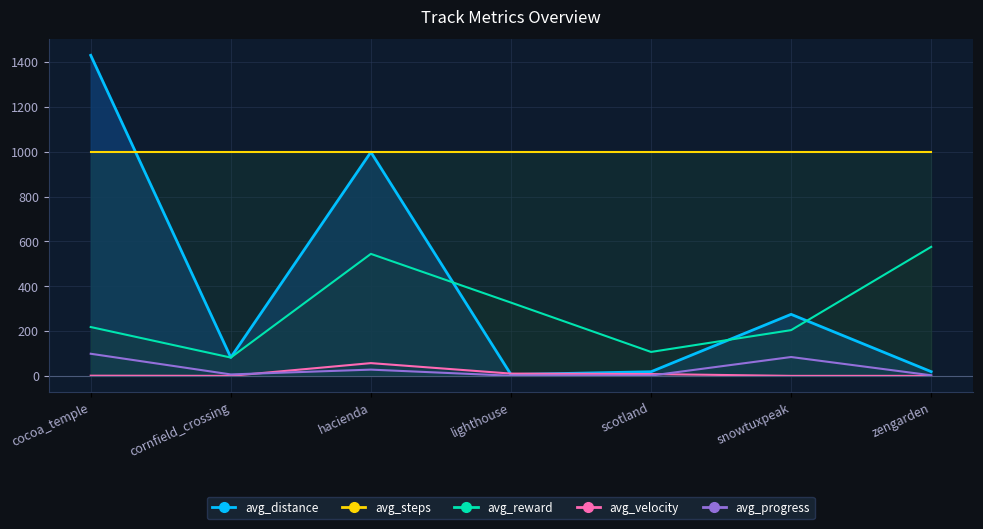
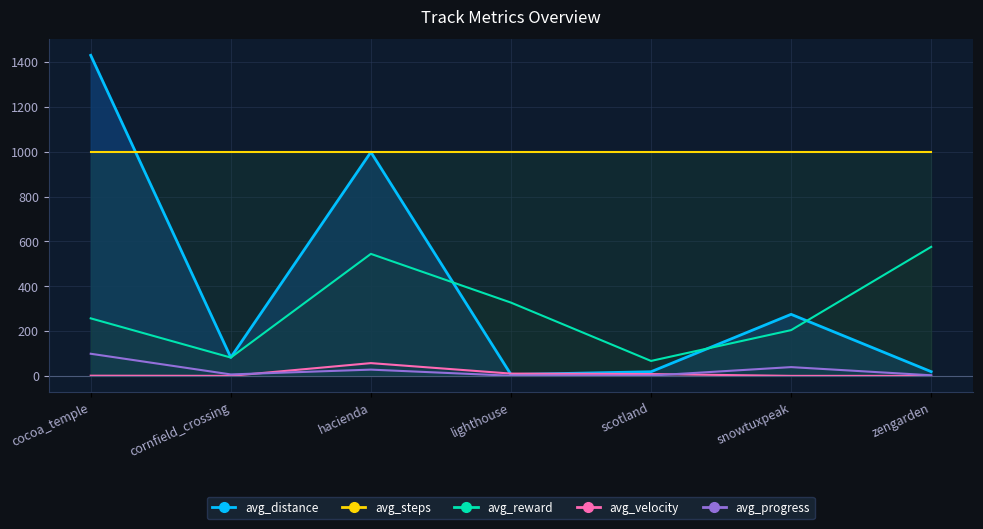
avg_reward, cocoa_temple: 220 -> 260
avg_reward, scotland: 110 -> 70
avg_progress, snowtuxpeak: 80 -> 40
